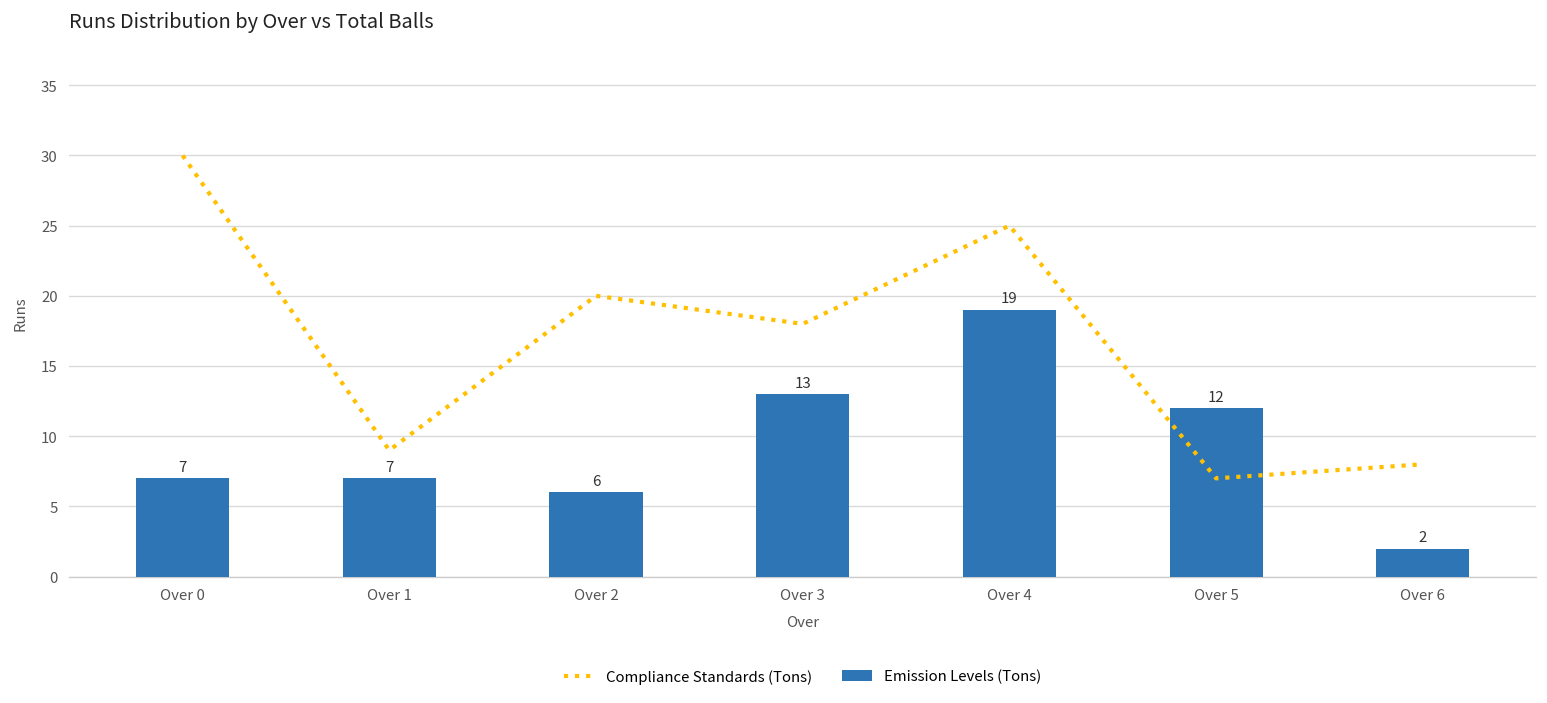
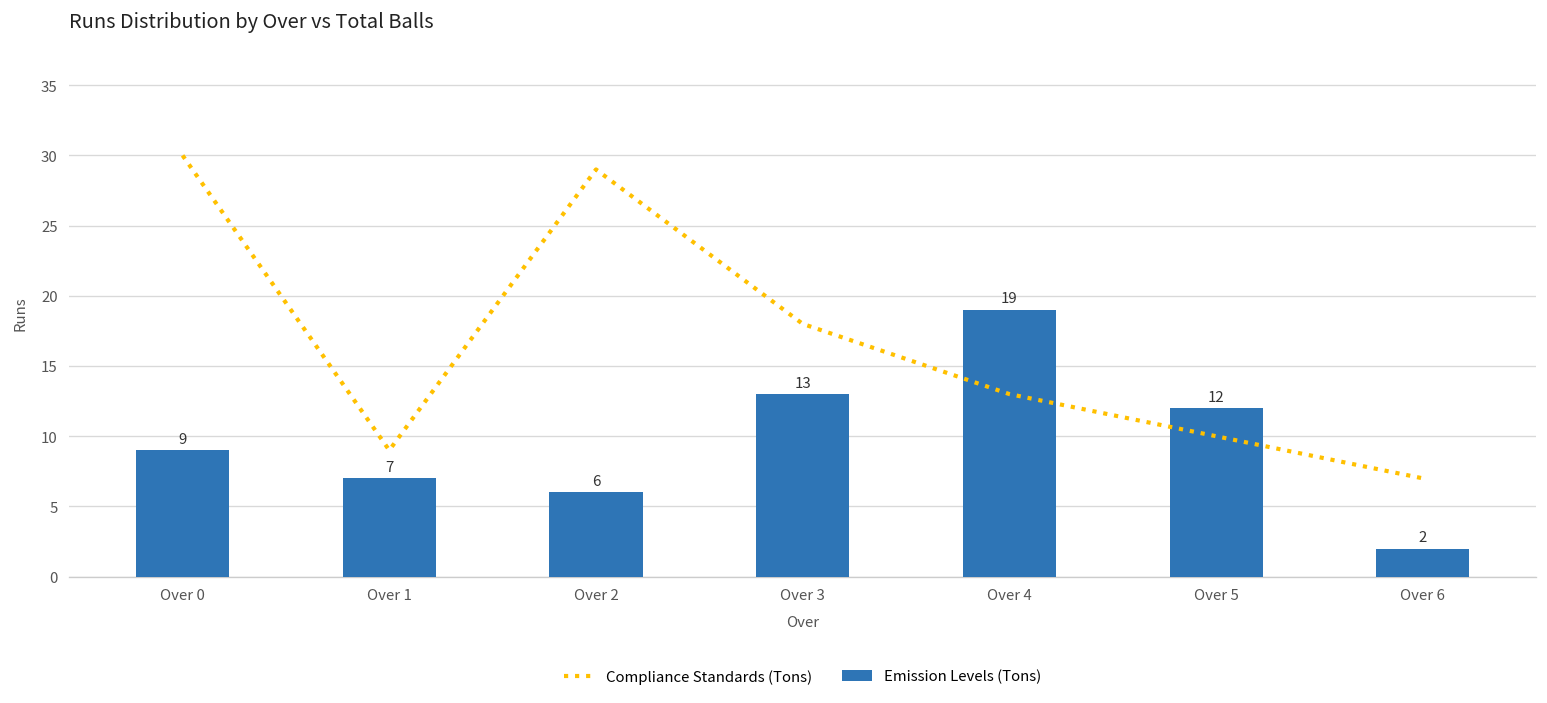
Emission Levels (Tons), Over 0: 7 -> 9
Compliance Standards (Tons), Over 2: 20 -> 29
Compliance Standards (Tons), Over 4: 25 -> 13
Compliance Standards (Tons), Over 5: 7 -> 10
Compliance Standards (Tons), Over 6: 8 -> 7
